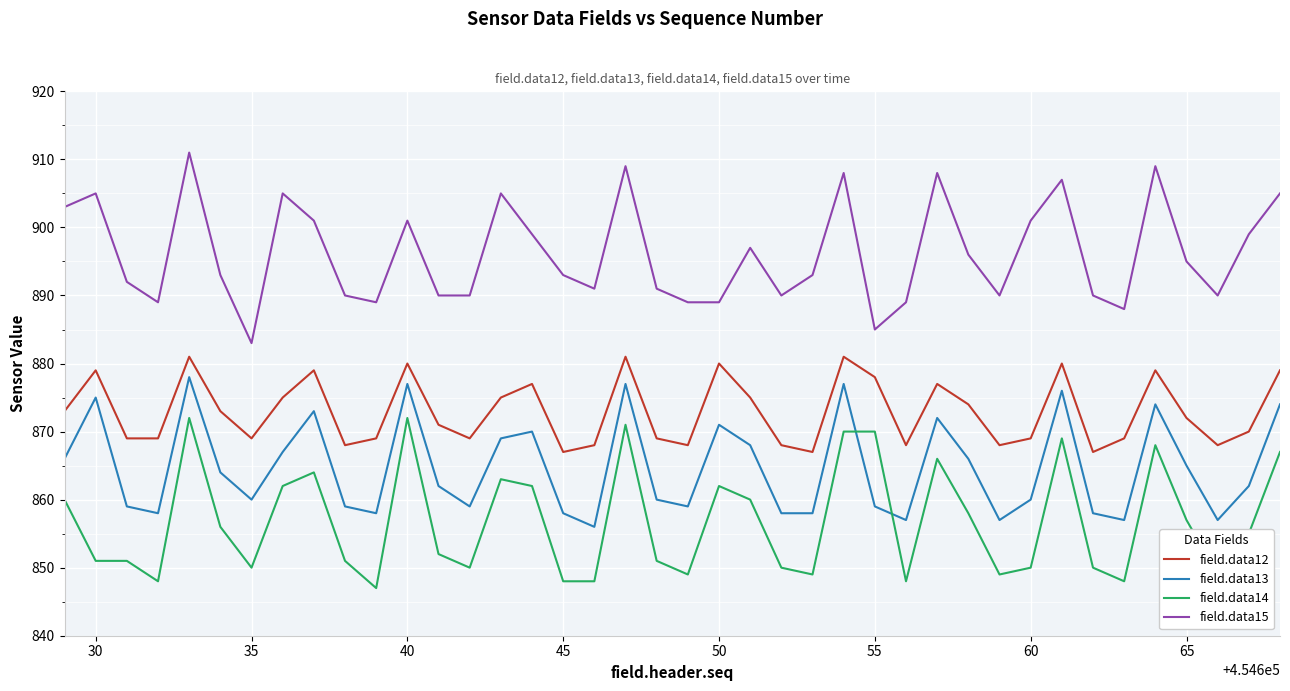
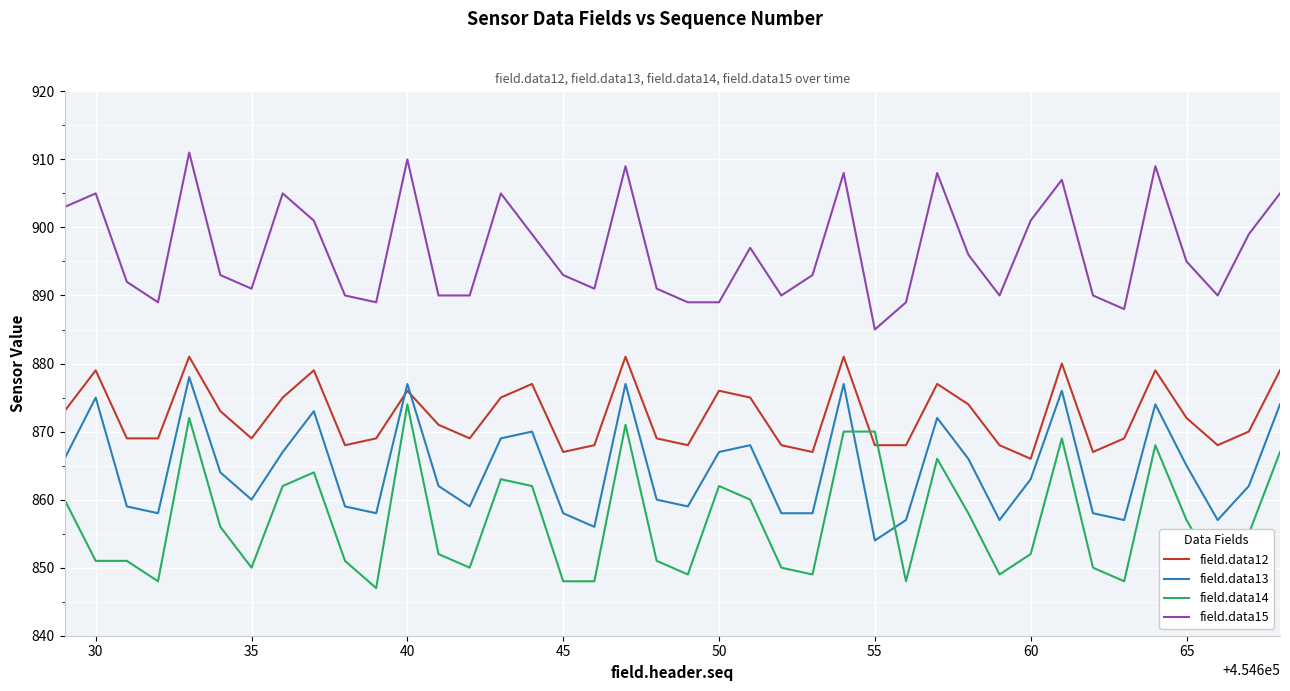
field.data15, 35: 883 -> 891
field.data12, 40: 880 -> 876
field.data14, 40: 872 -> 874
field.data15, 40: 901 -> 910
field.data12, 50: 880 -> 876
field.data13, 50: 871 -> 867
field.data12, 55: 878 -> 868
field.data13, 55: 859 -> 854
field.data12, 60: 869 -> 866
field.data13, 60: 860 -> 863
field.data14, 60: 850 -> 852
